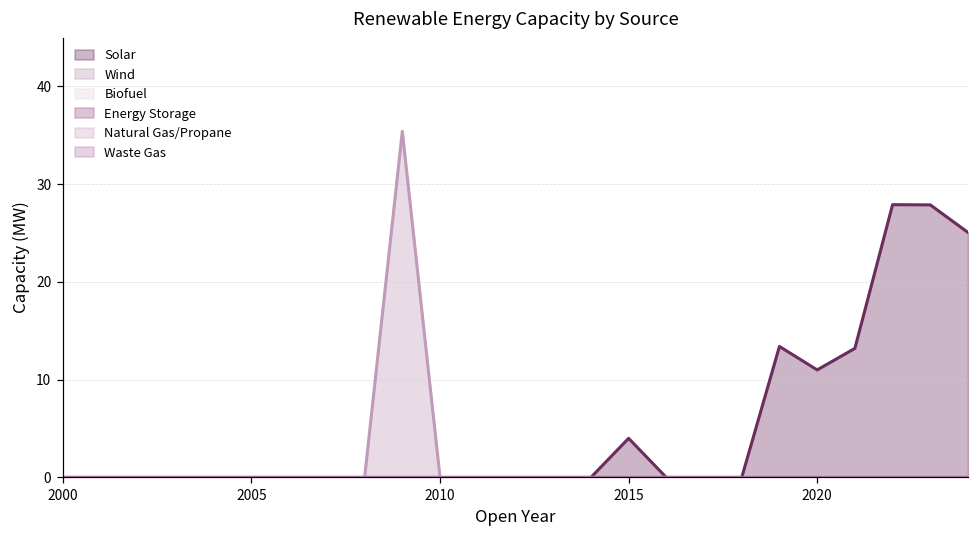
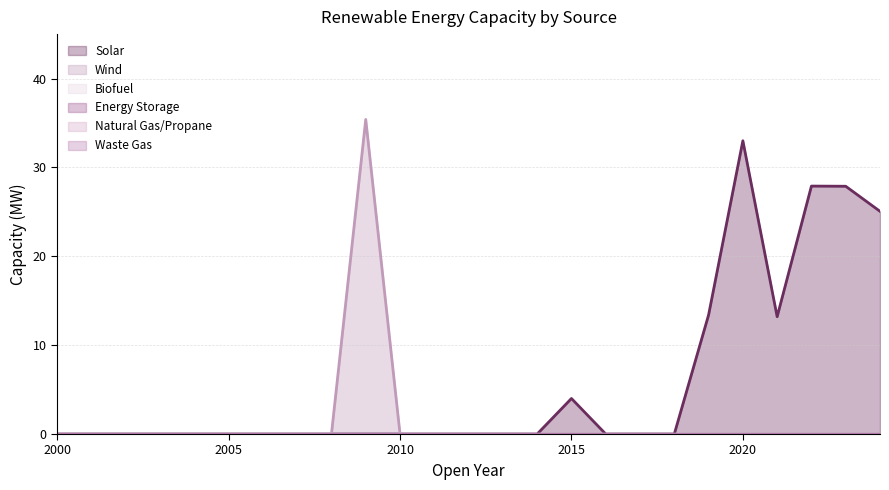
Solar, 2020: 11 -> 33
